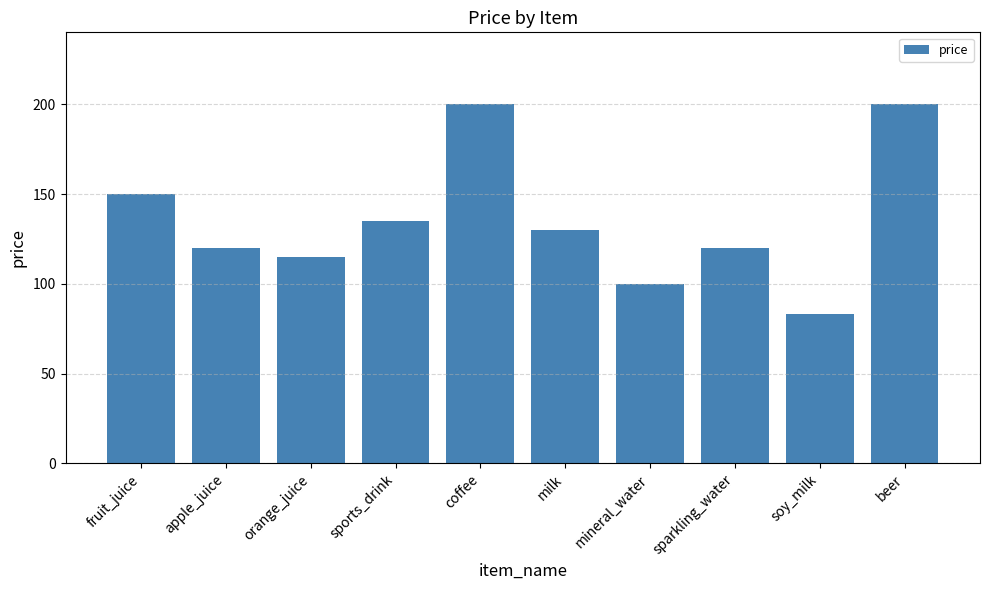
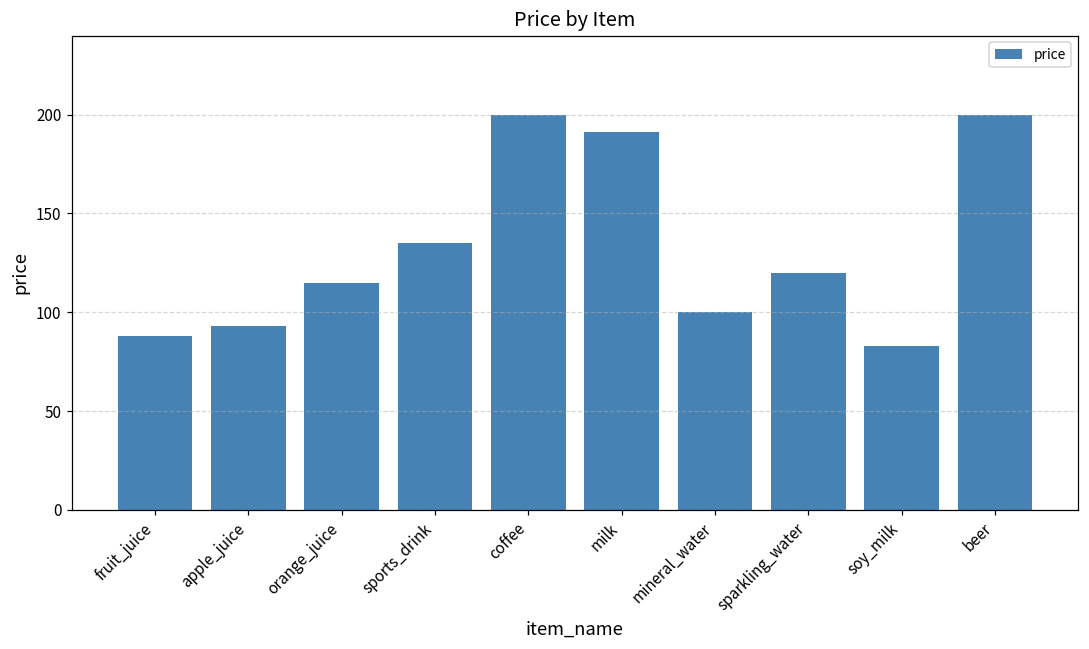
fruit_juice: 150 -> 88
apple_juice: 120 -> 93
milk: 130 -> 191
